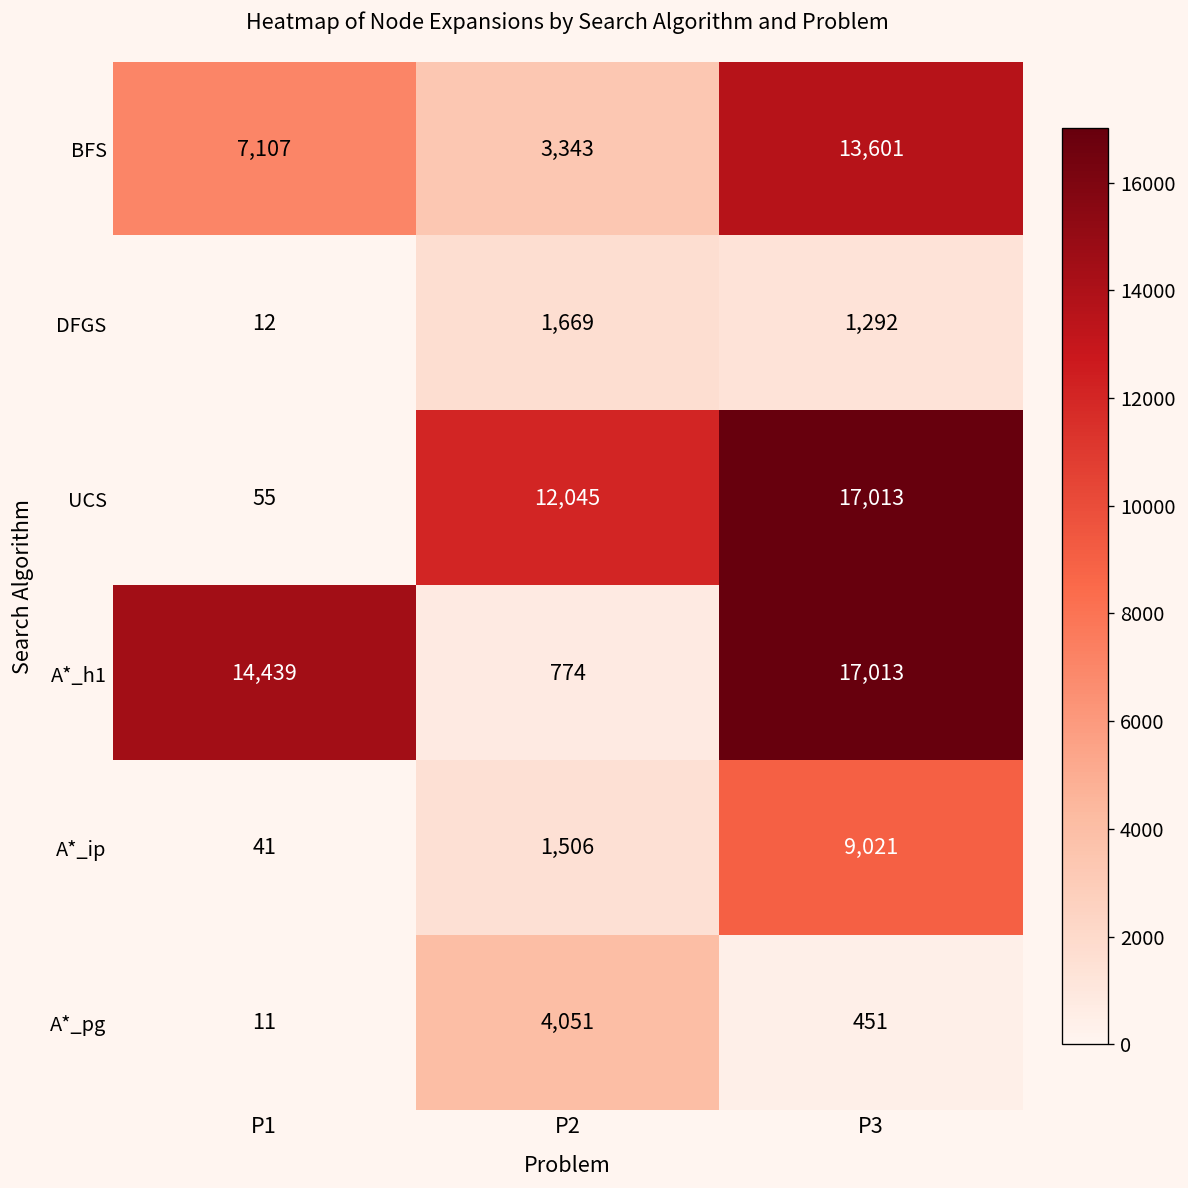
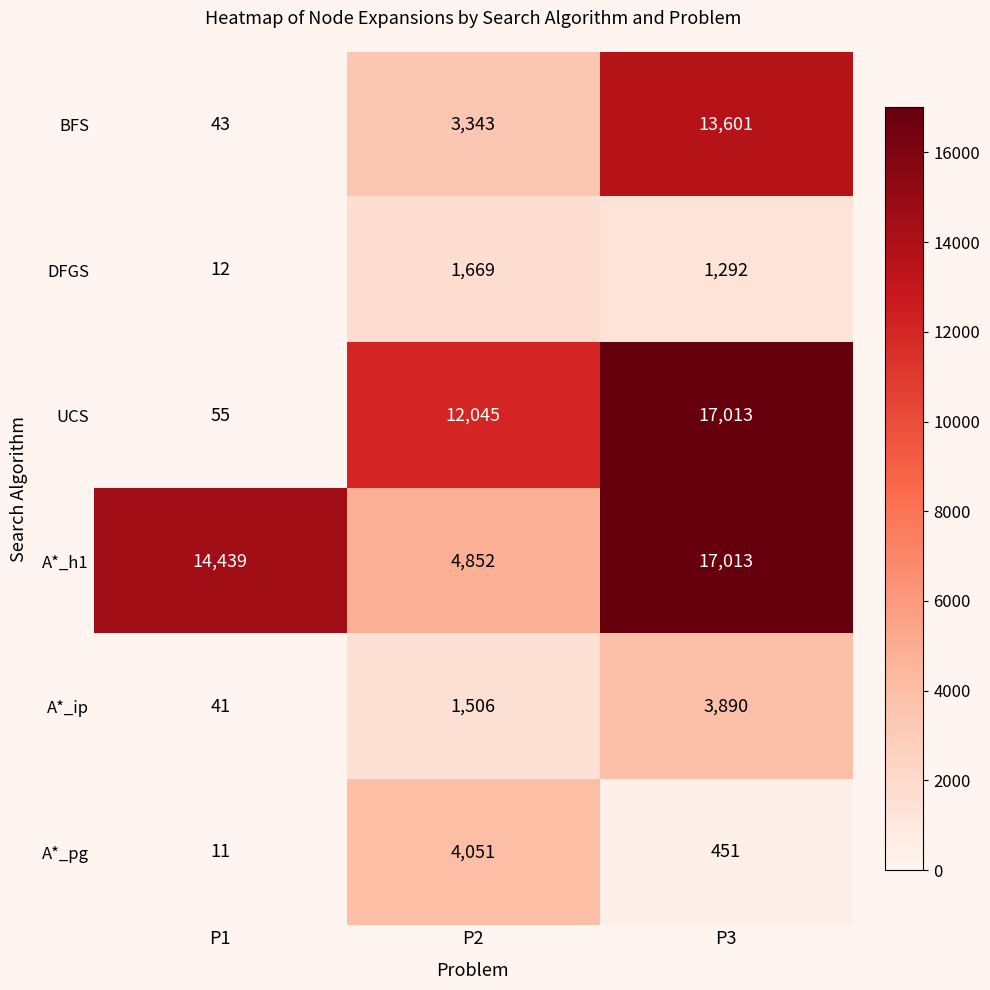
BFS, P1: 7,107 -> 43
A*_h1, P2: 774 -> 4,852
A*_ip, P3: 9,021 -> 3,890
